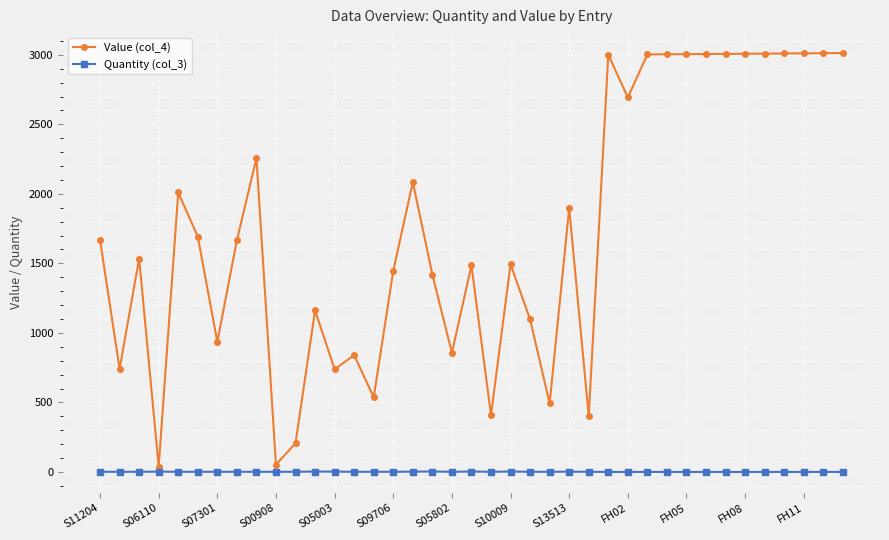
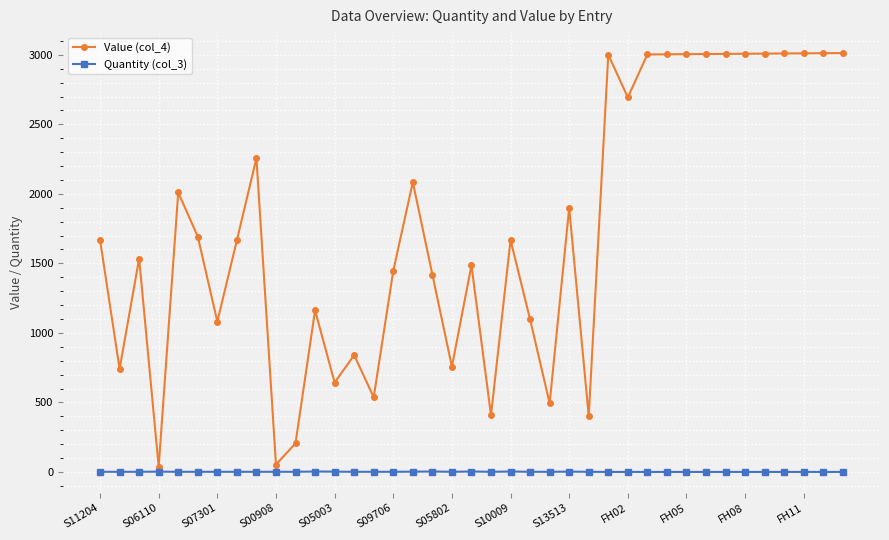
Value (col_4), S07301: 940 -> 1080
Value (col_4), S05003: 740 -> 640
Value (col_4), S05802: 860 -> 760
Value (col_4), S10009: 1490 -> 1670
